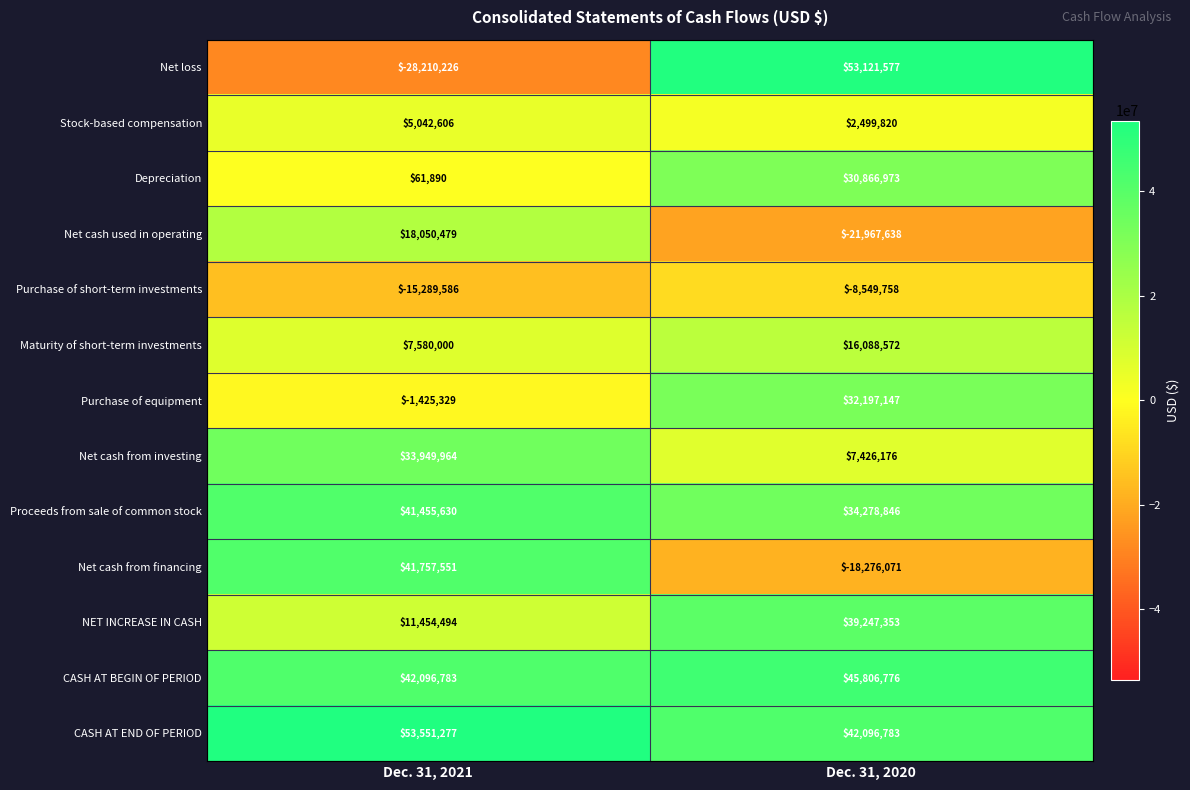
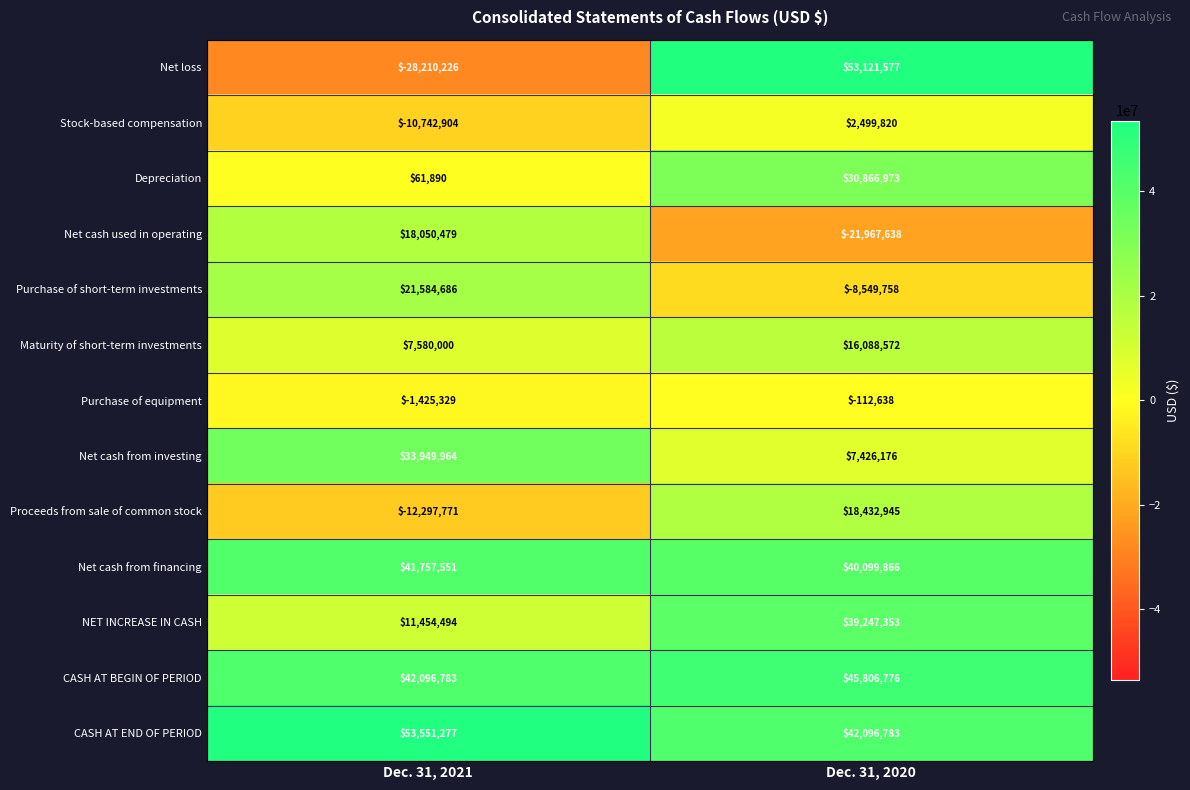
Stock-based compensation, Dec. 31, 2021: $5,042,606 -> $-10,742,904
Purchase of short-term investments, Dec. 31, 2021: $-15,289,586 -> $21,584,686
Purchase of equipment, Dec. 31, 2020: $32,197,147 -> $-112,638
Proceeds from sale of common stock, Dec. 31, 2021: $41,455,630 -> $-12,297,771
Proceeds from sale of common stock, Dec. 31, 2020: $34,278,846 -> $18,432,945
Net cash from financing, Dec. 31, 2020: $-18,276,071 -> $40,099,866
